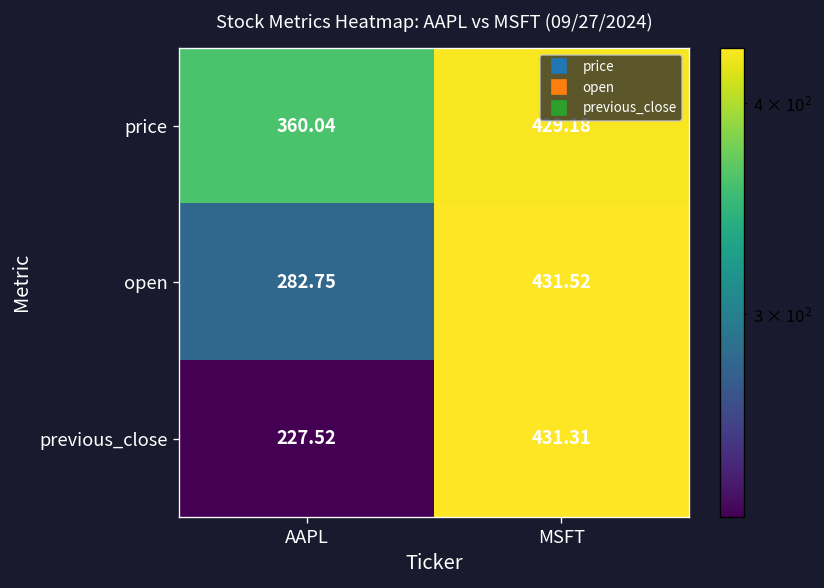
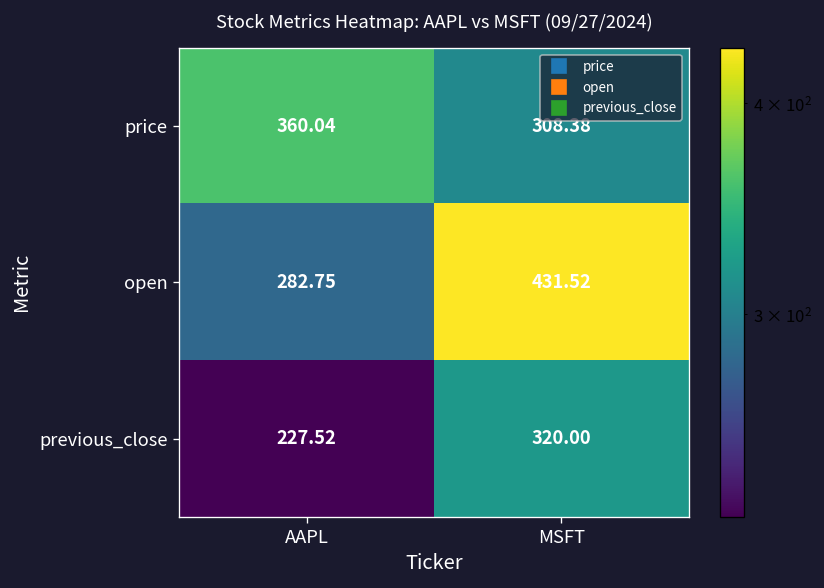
price, MSFT: 429.18 -> 308.38
previous_close, MSFT: 431.31 -> 320.00
